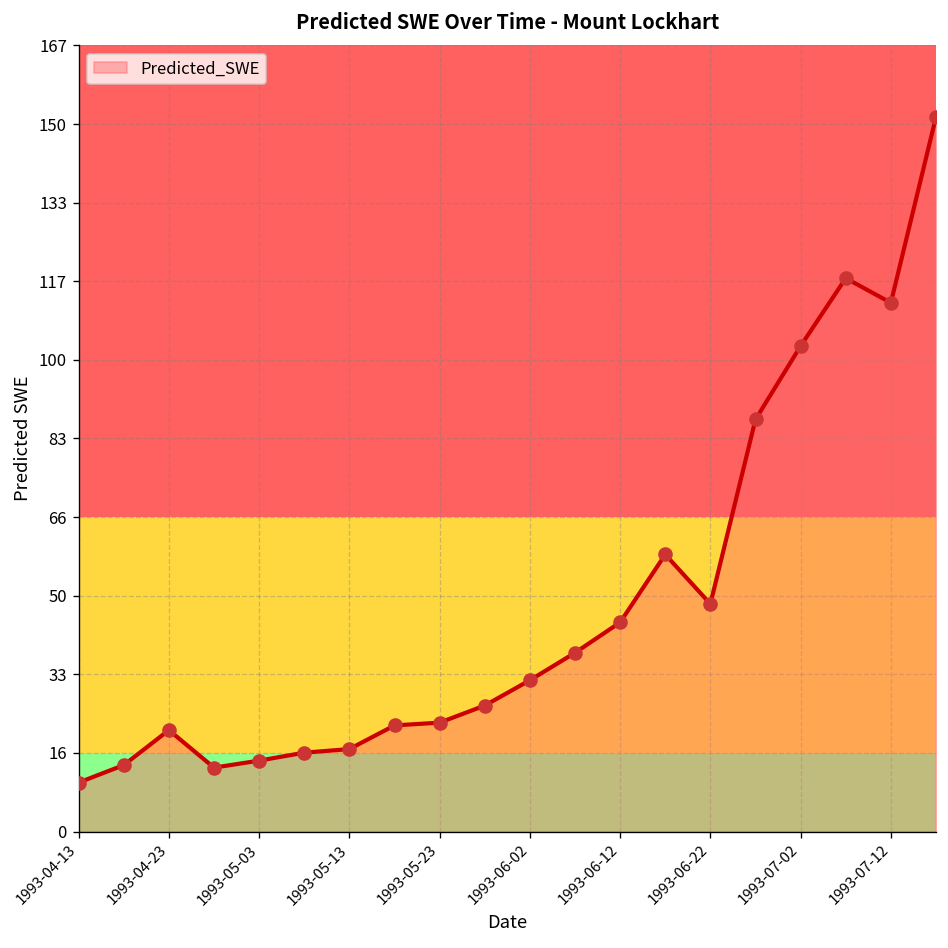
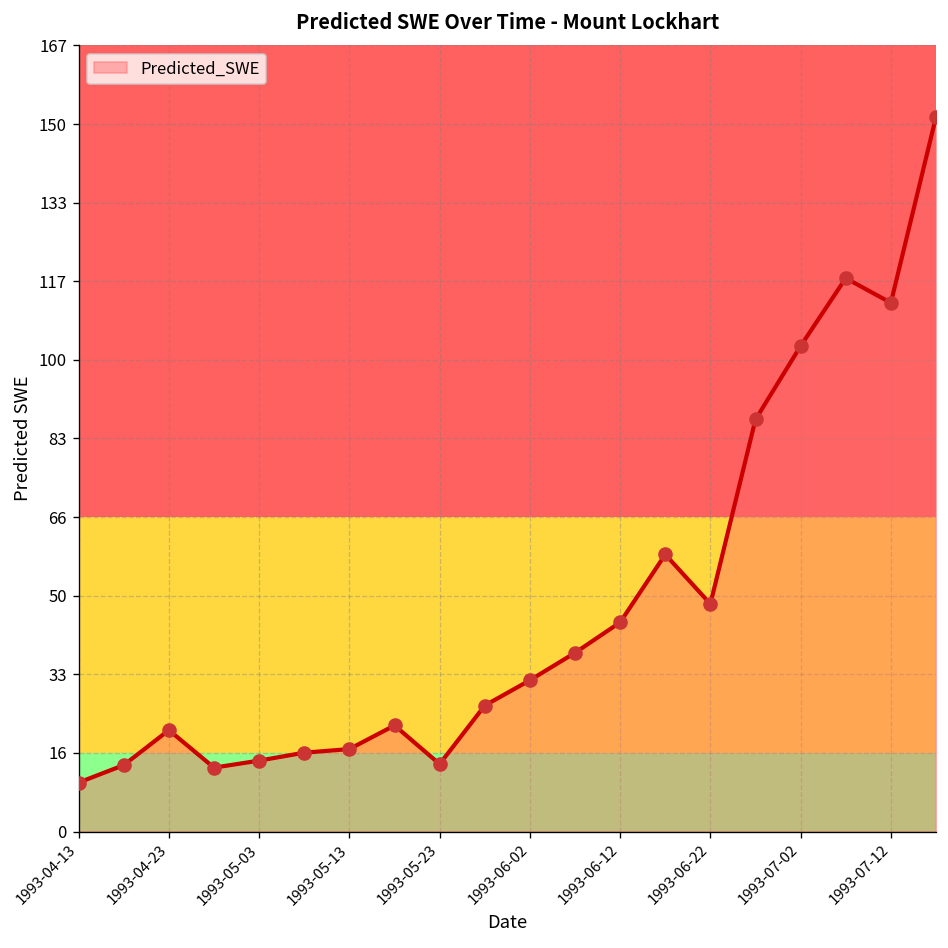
1993-05-23: 23 -> 14
